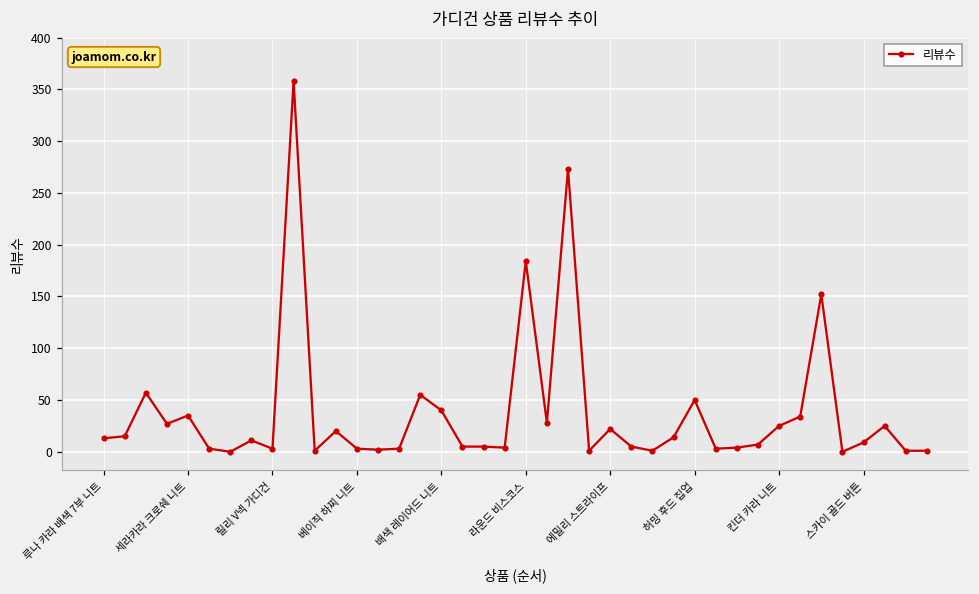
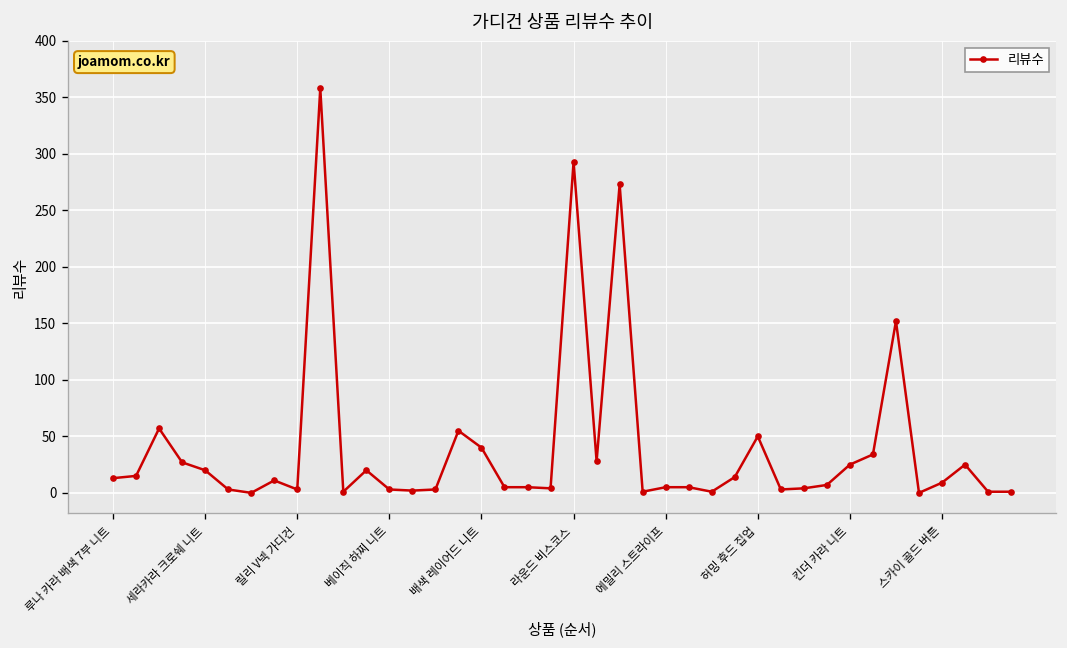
세라카라 크로쉐 니트: 40 -> 20
라운드 비스코스: 180 -> 290
에밀리 스트라이프: 20 -> 10
